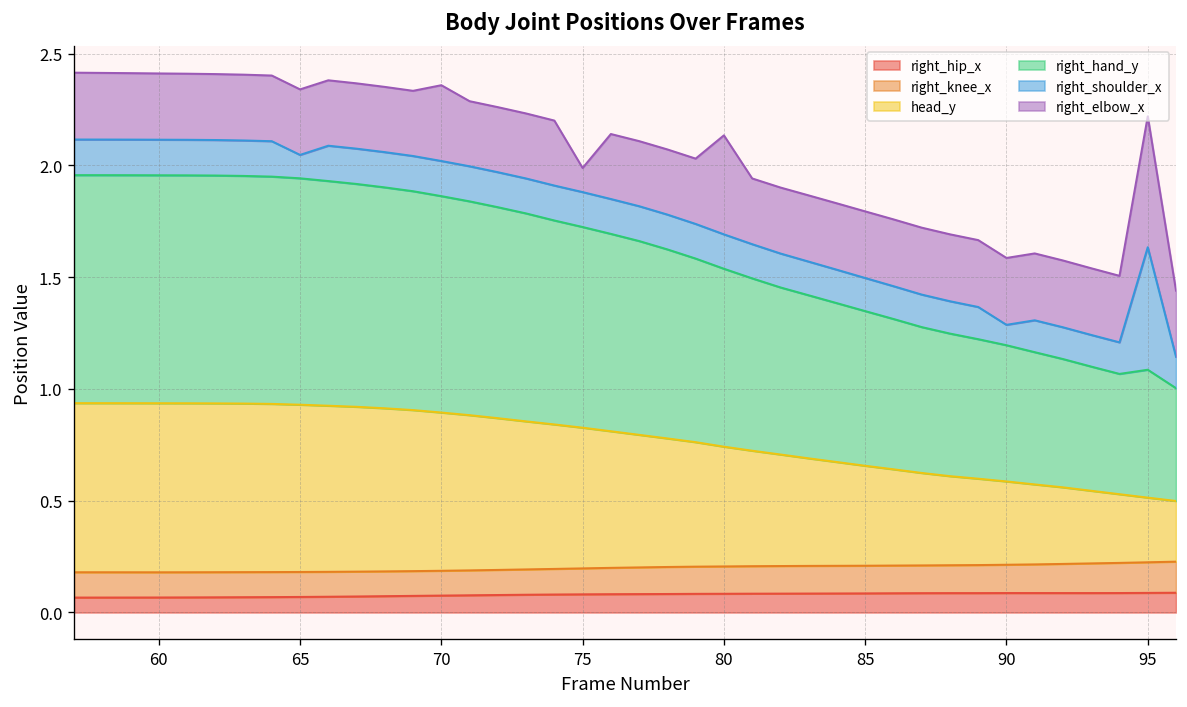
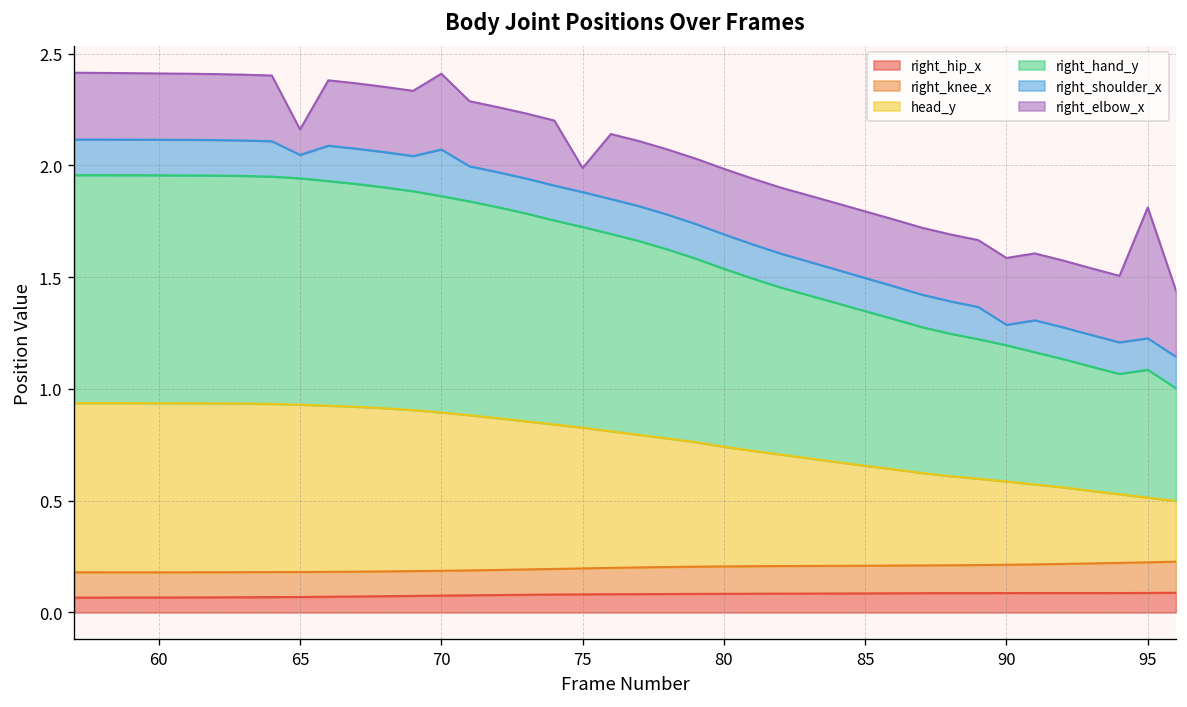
right_elbow_x, 65: 0.29 -> 0.11
right_shoulder_x, 70: 0.16 -> 0.21
right_elbow_x, 80: 0.44 -> 0.29
right_shoulder_x, 95: 0.55 -> 0.14
